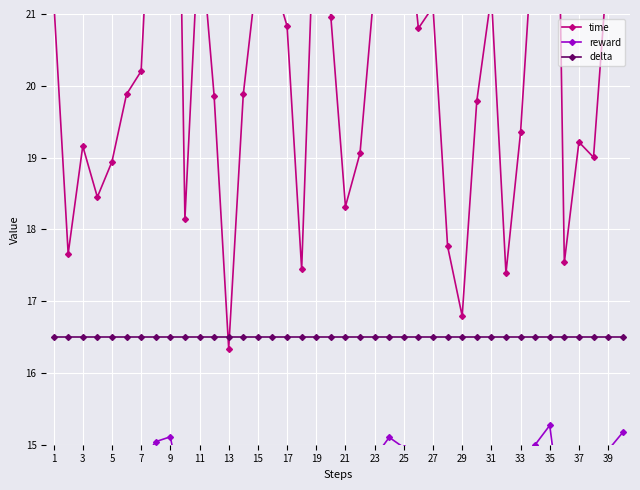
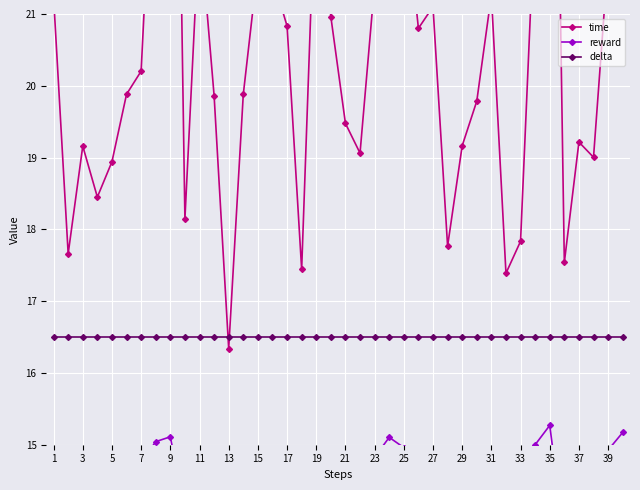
time, 21: 18.3 -> 19.5
time, 29: 16.8 -> 19.2
time, 33: 19.4 -> 17.8
